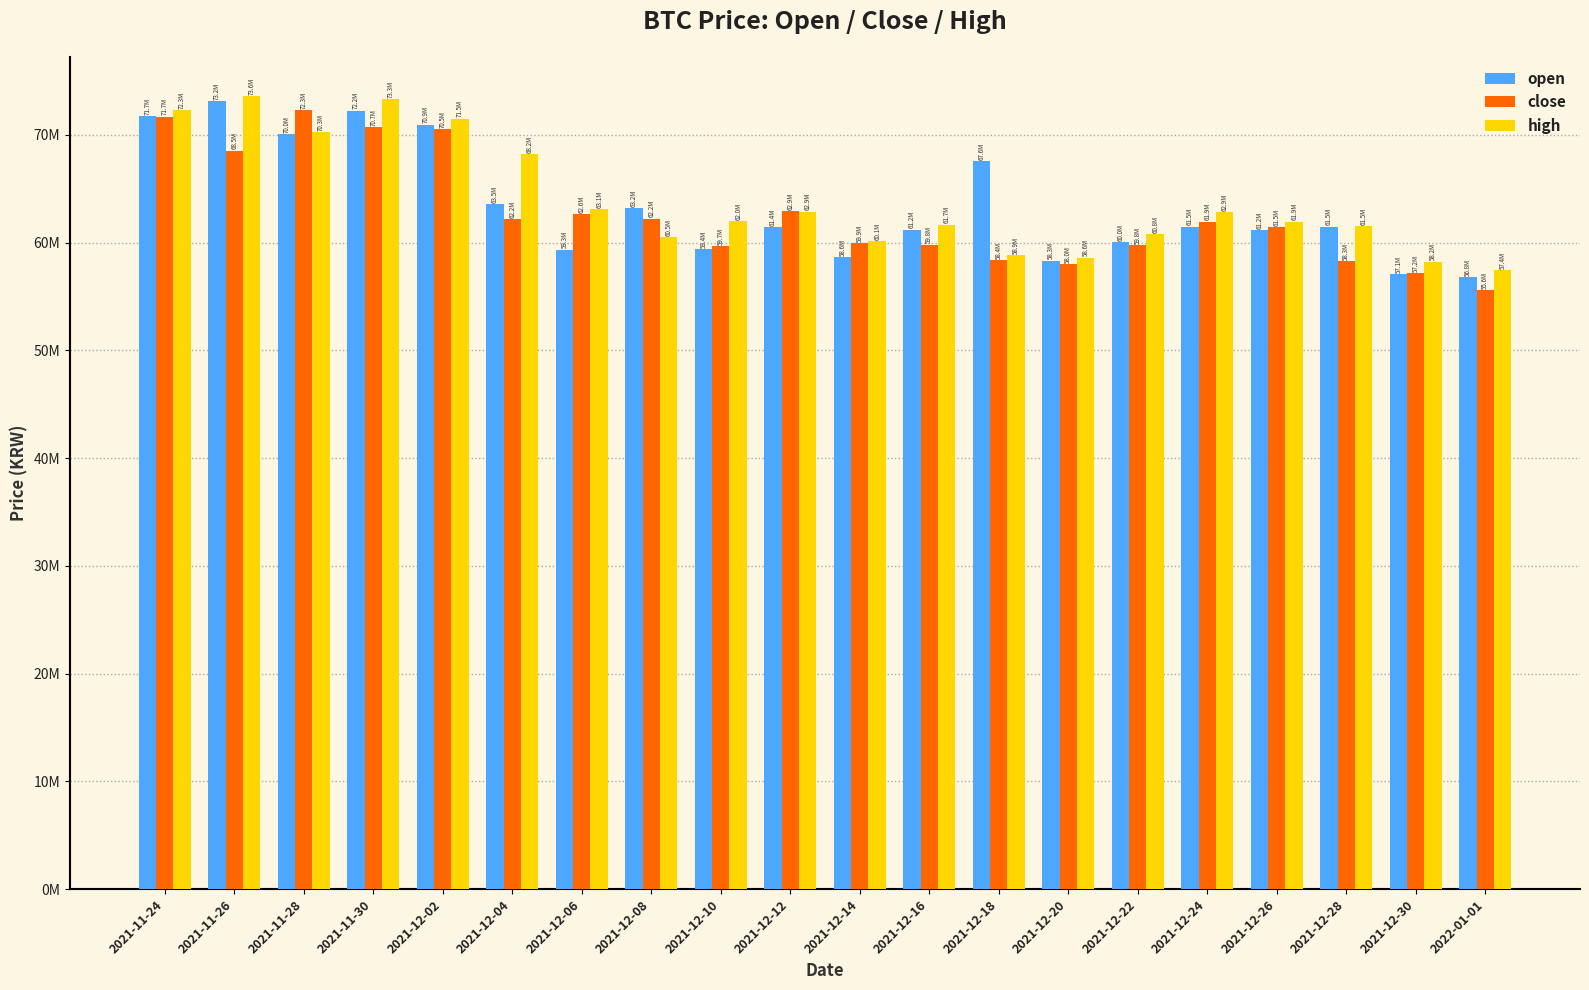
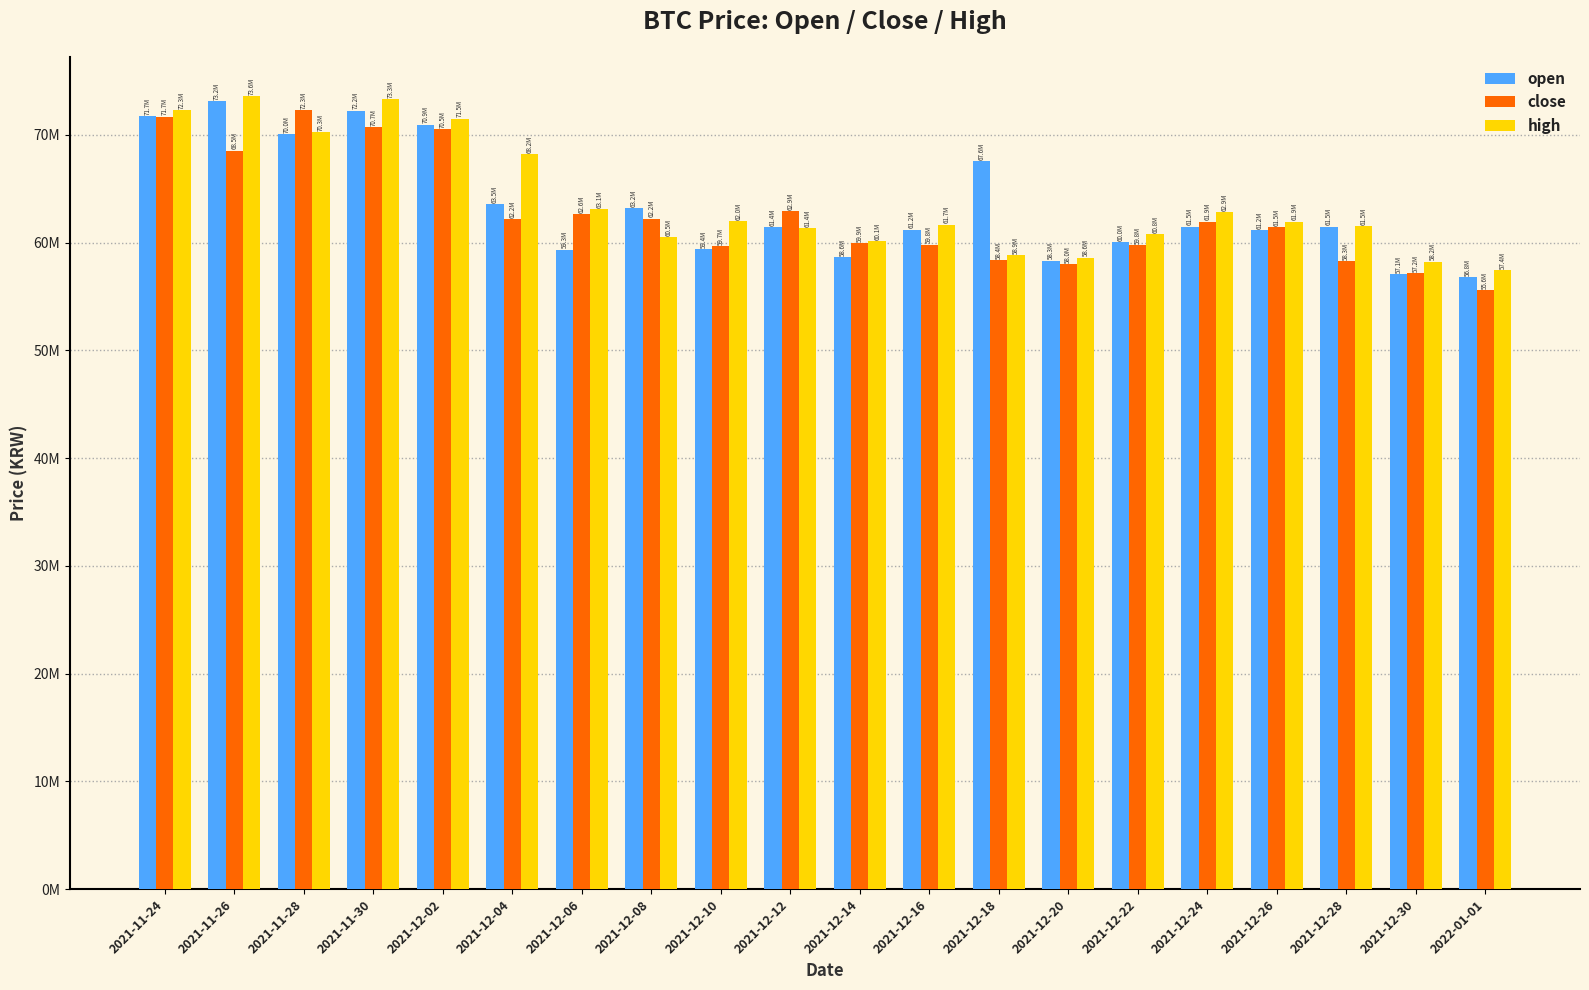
high, 2021-12-12: 62.9M -> 61.4M
